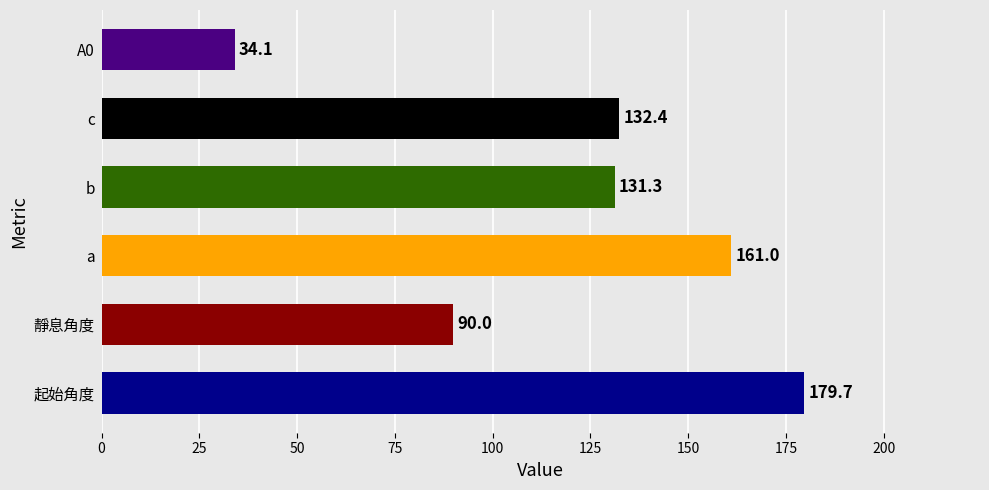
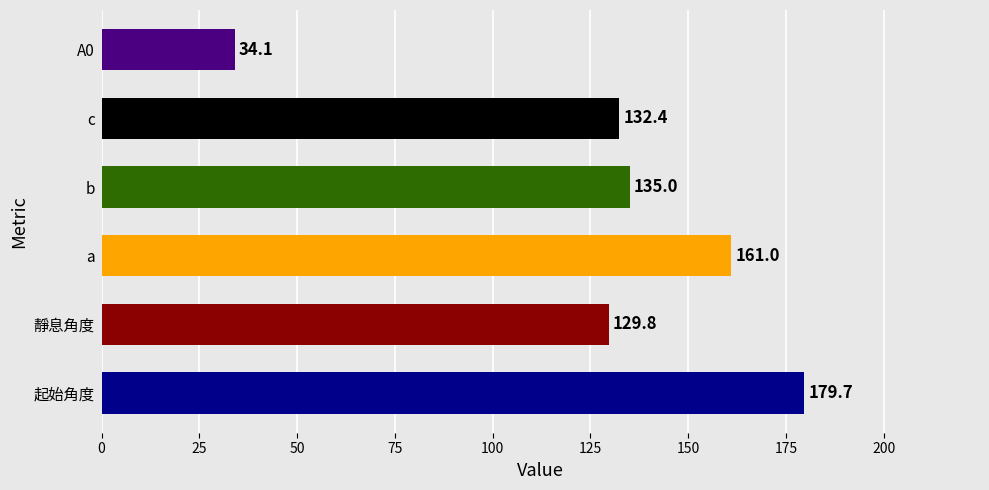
b: 131.3 -> 135.0
靜息角度: 90.0 -> 129.8
